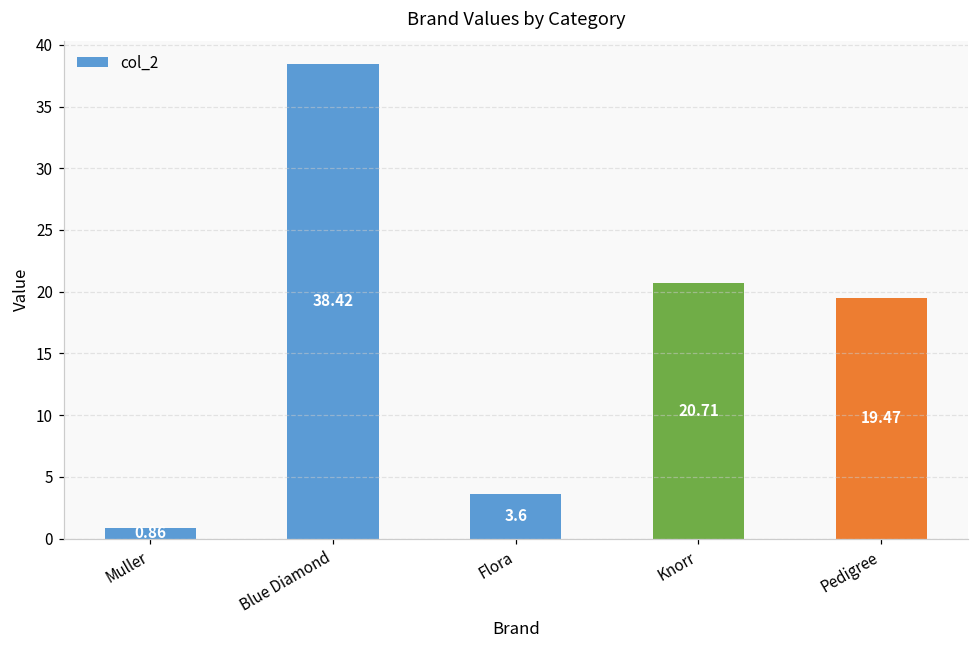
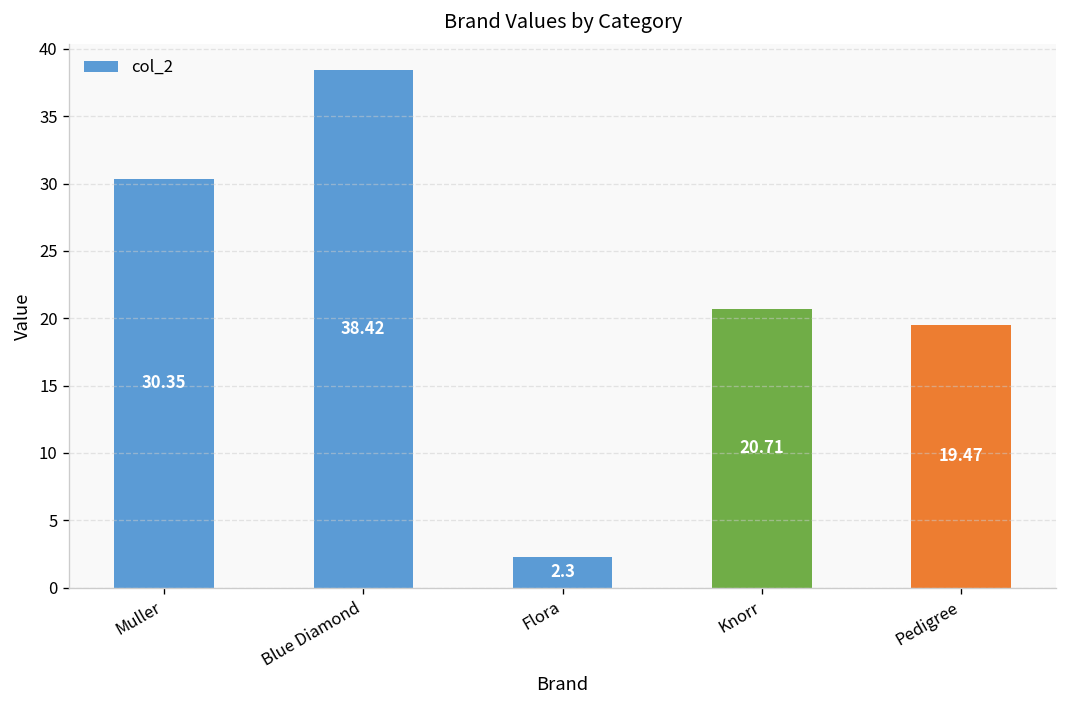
Muller: 0.86 -> 30.35
Flora: 3.6 -> 2.3
